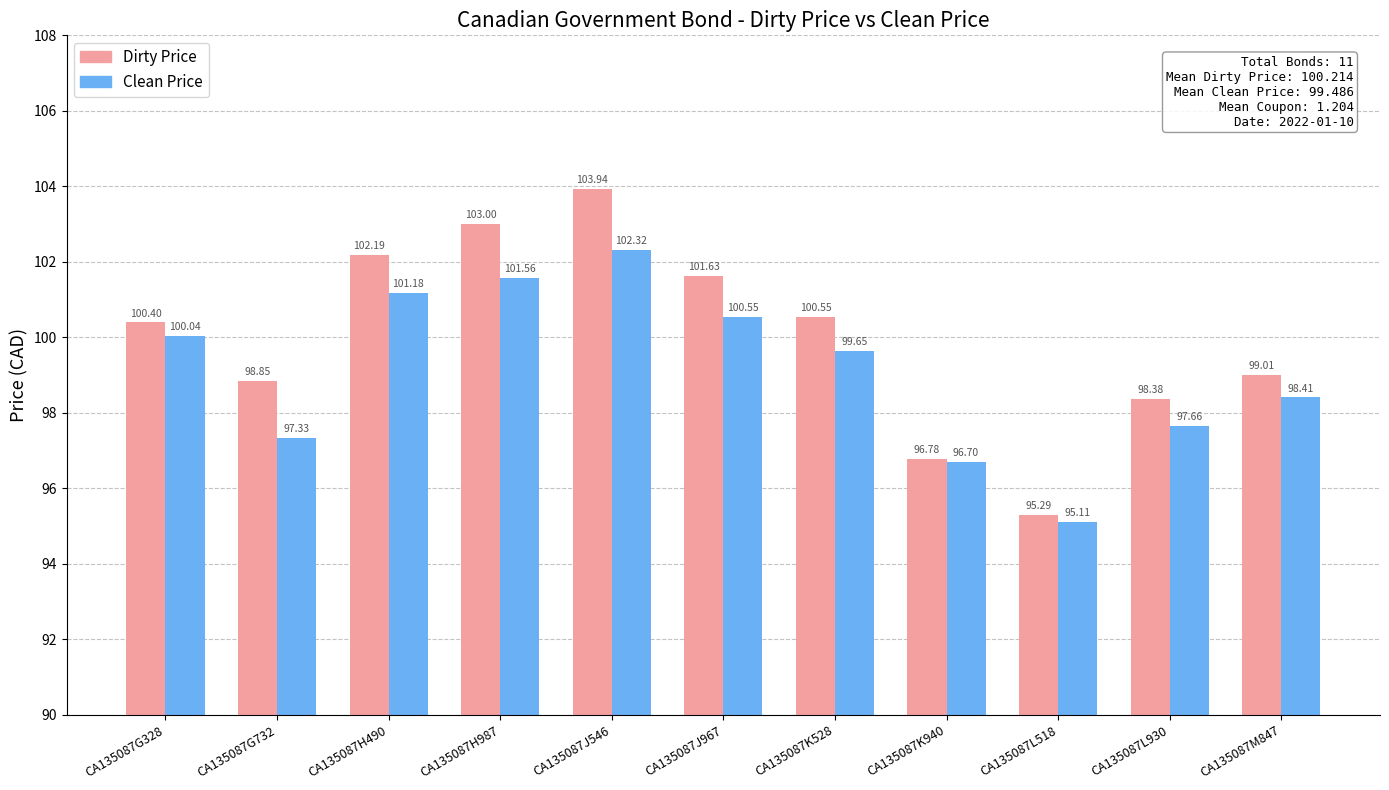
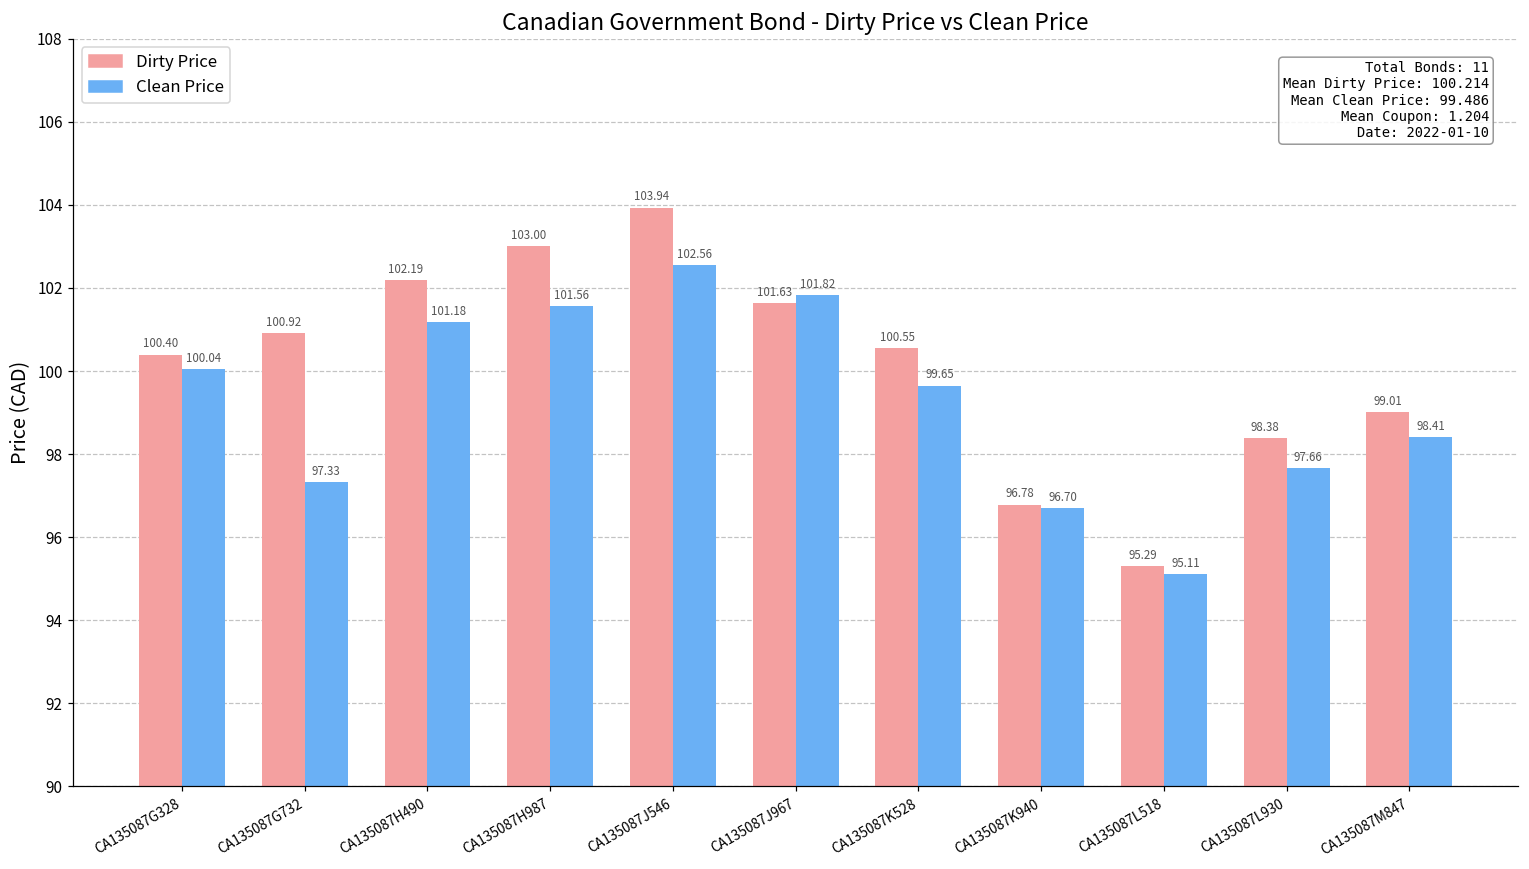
Dirty Price, CA135087G732: 98.85 -> 100.92
Clean Price, CA135087J546: 102.32 -> 102.56
Clean Price, CA135087J967: 100.55 -> 101.82
